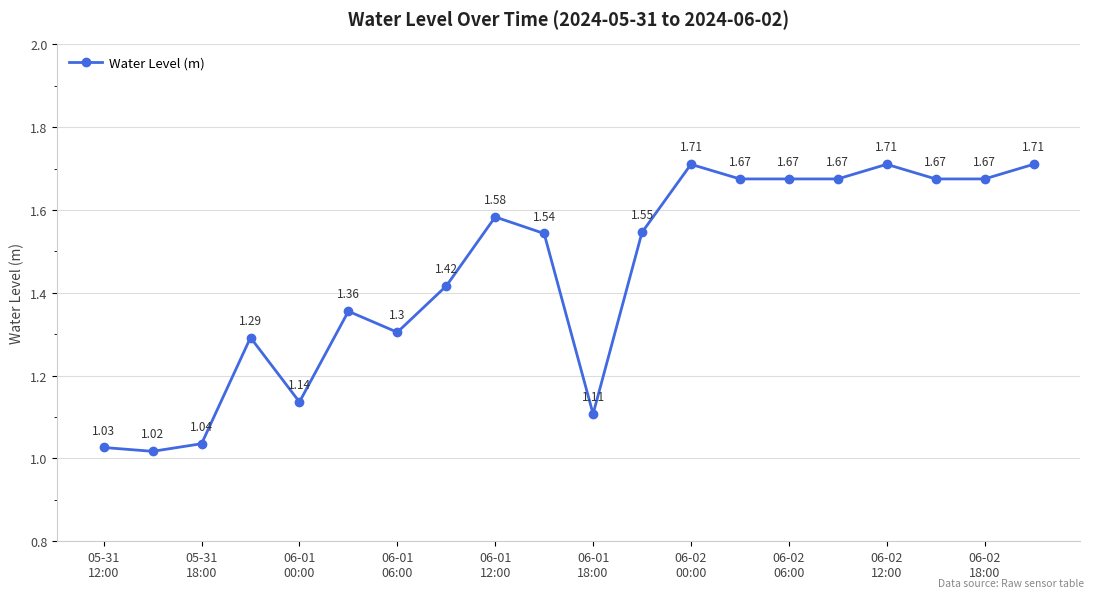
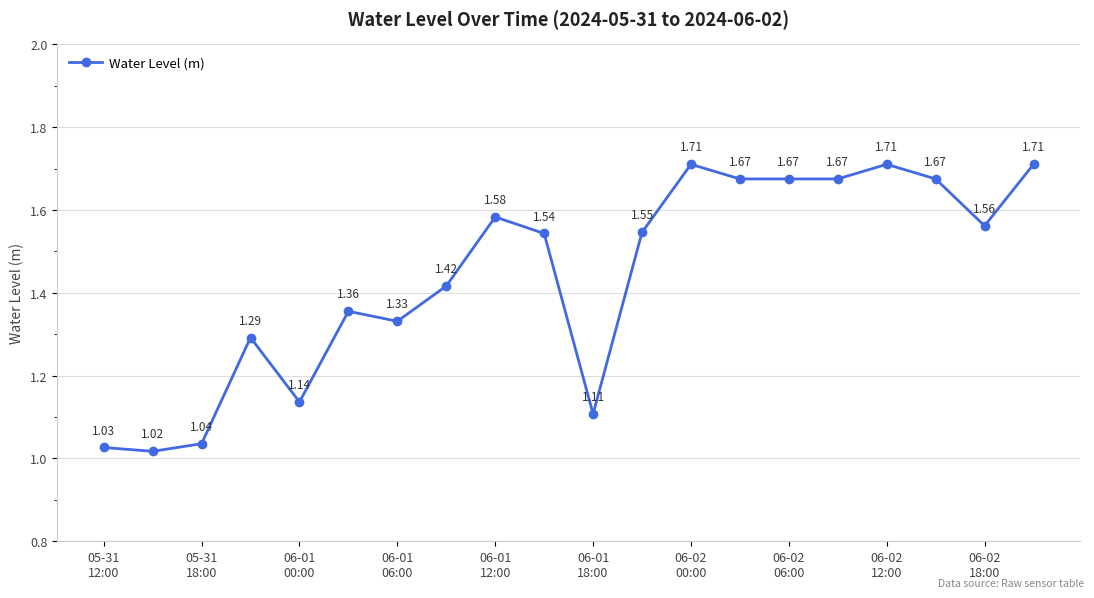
06-01 06:00: 1.3 -> 1.33
06-02 18:00: 1.67 -> 1.56
